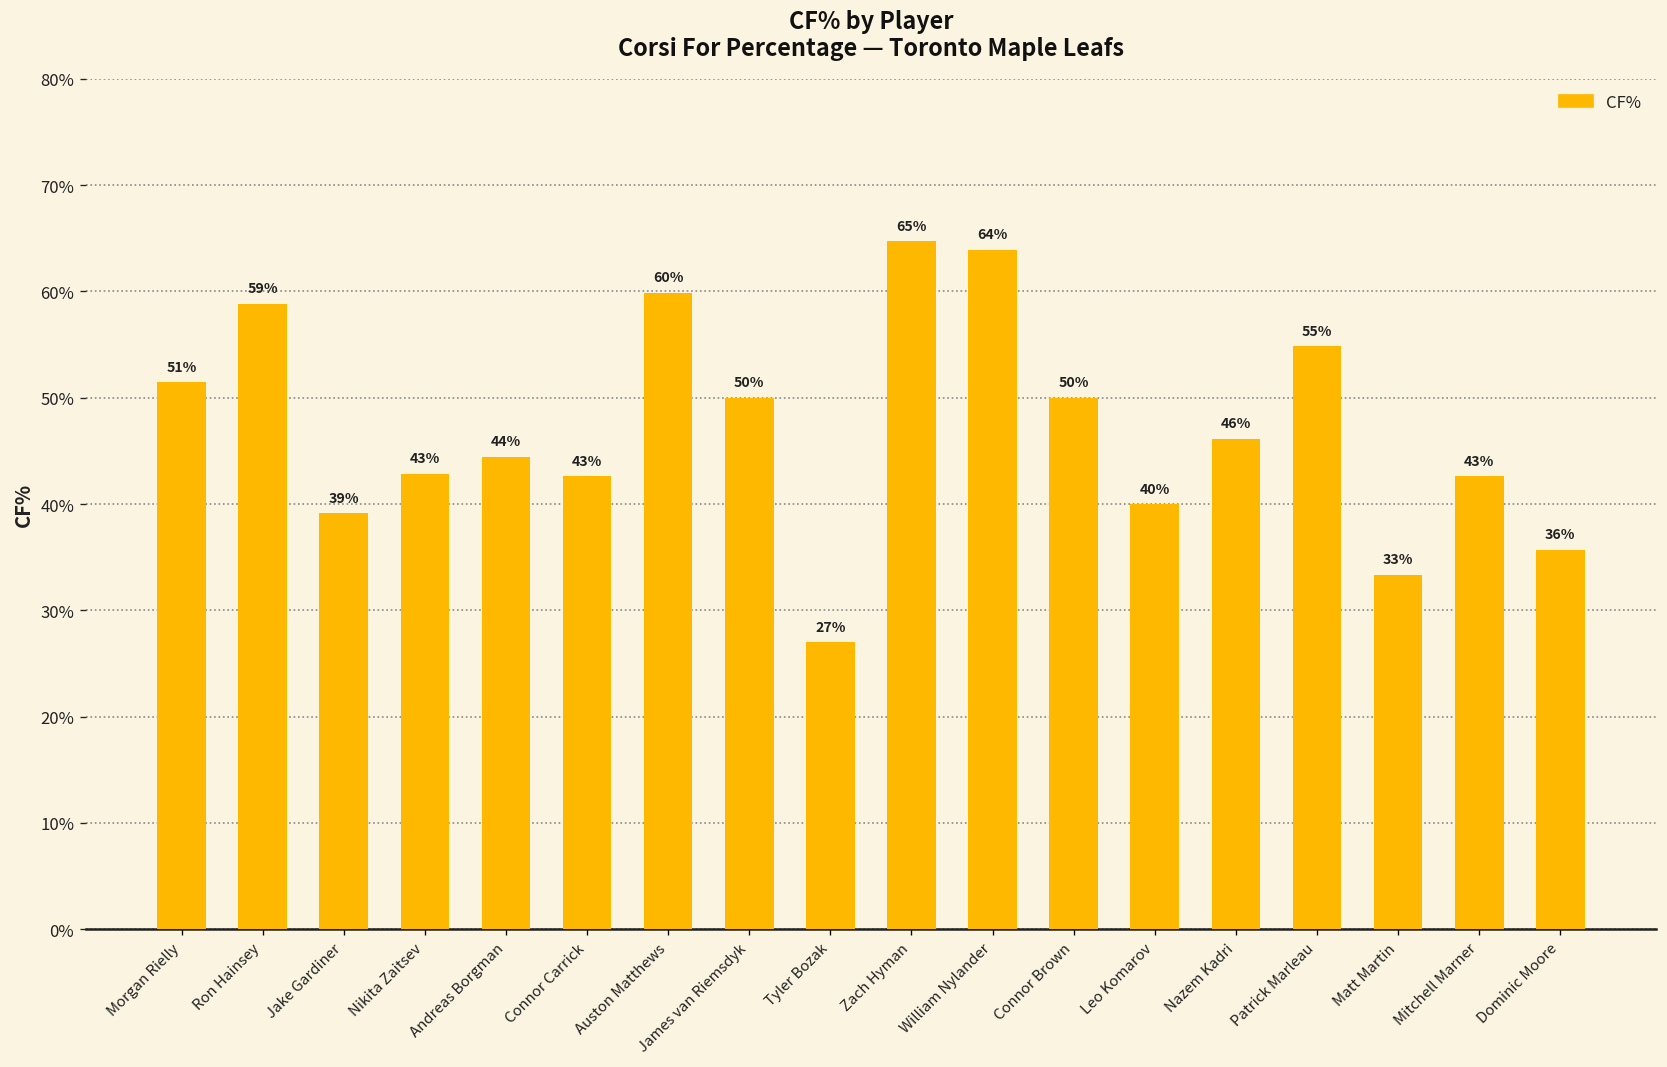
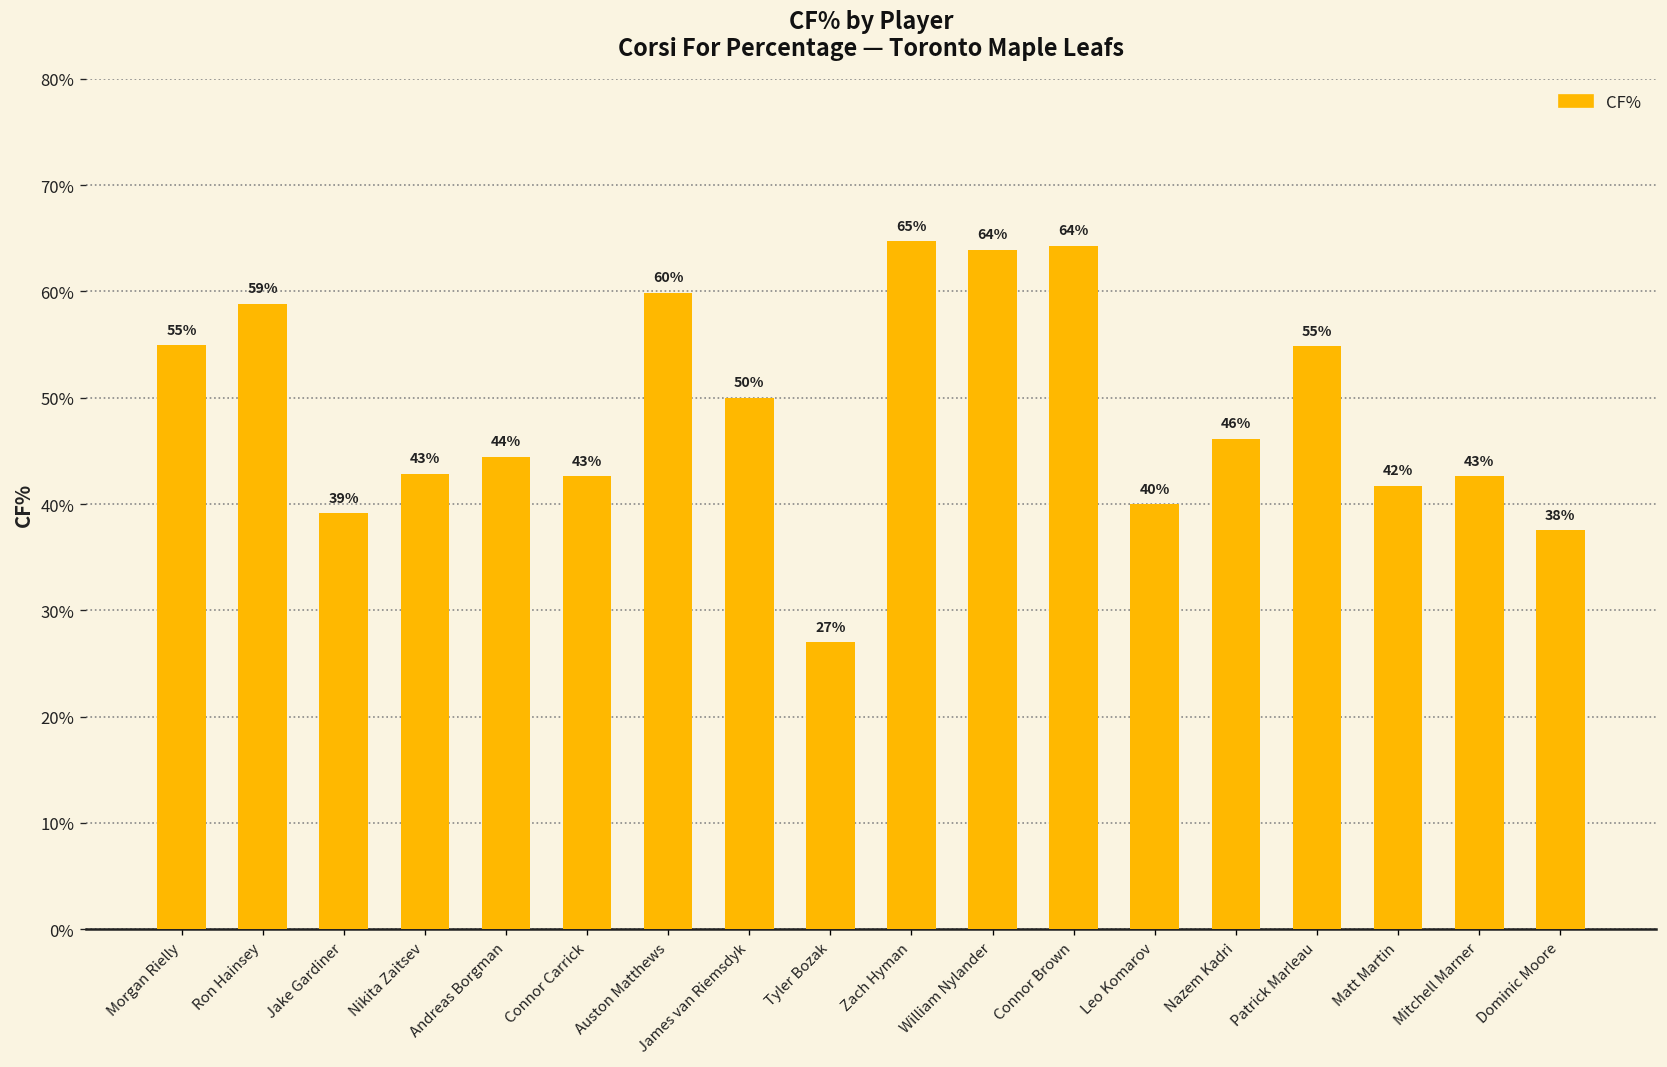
Morgan Rielly: 51% -> 55%
Connor Brown: 50% -> 64%
Matt Martin: 33% -> 42%
Dominic Moore: 36% -> 38%
